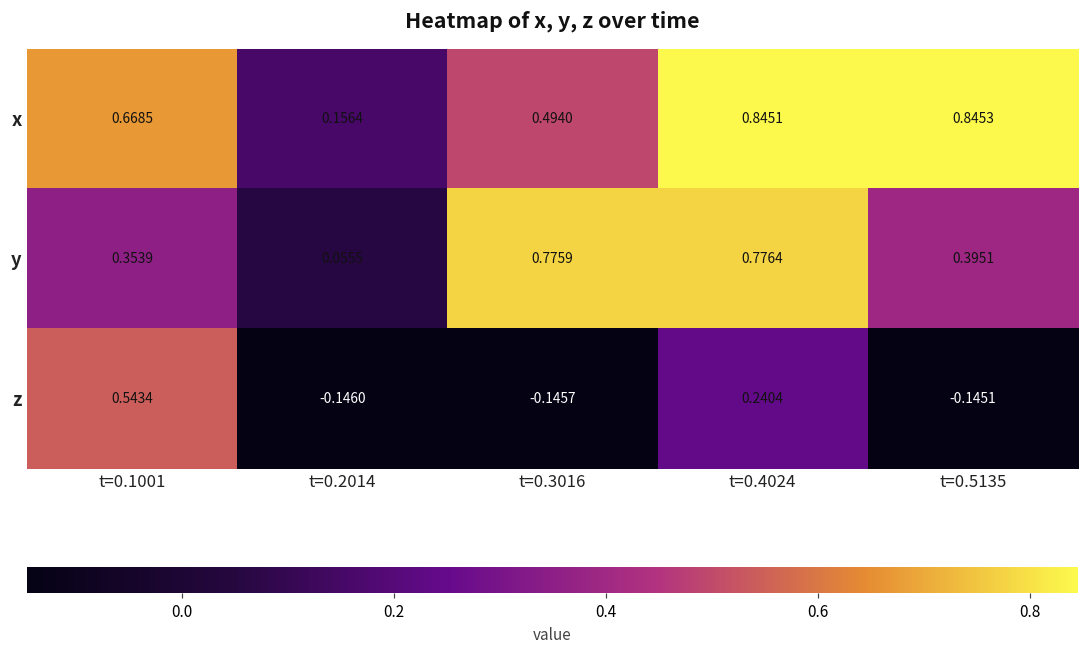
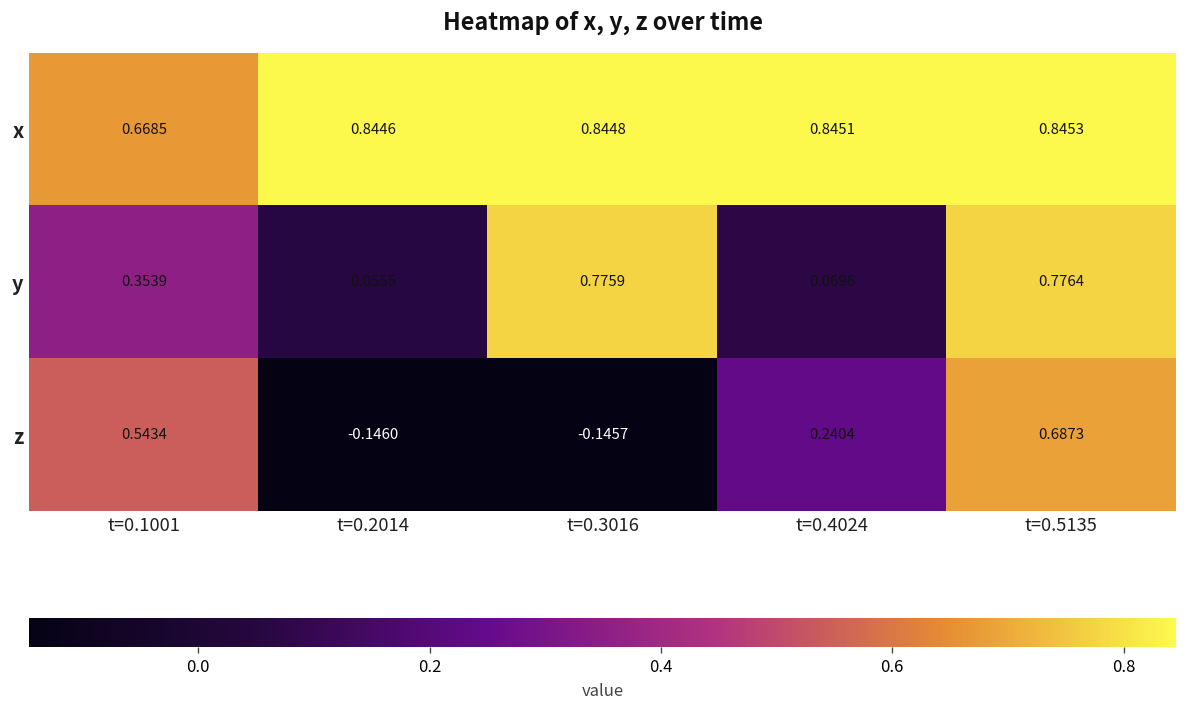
x, t=0.2014: 0.1564 -> 0.8446
x, t=0.3016: 0.4940 -> 0.8448
y, t=0.4024: 0.7764 -> 0.0696
y, t=0.5135: 0.3951 -> 0.7764
z, t=0.5135: -0.1451 -> 0.6873
